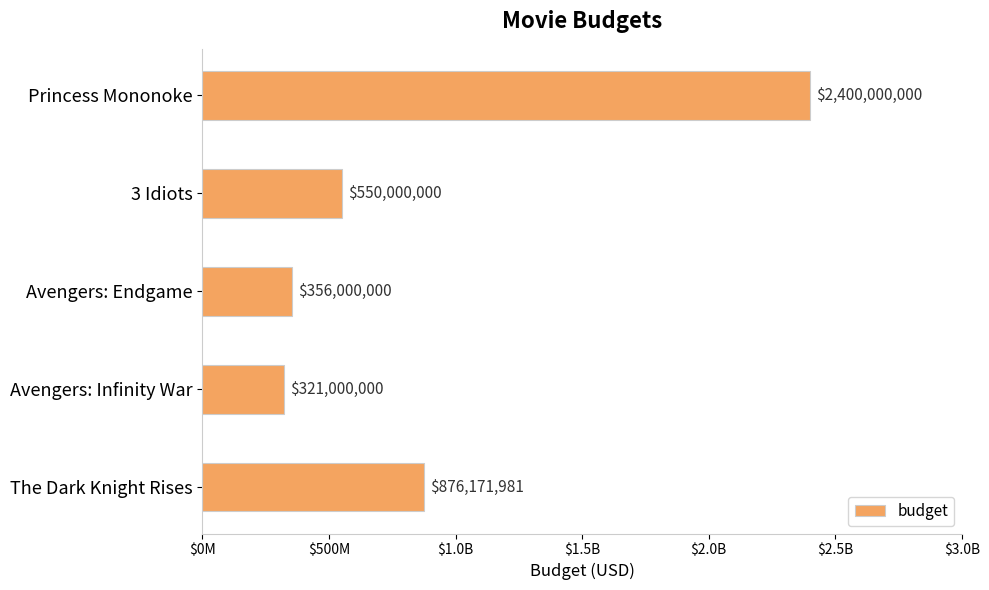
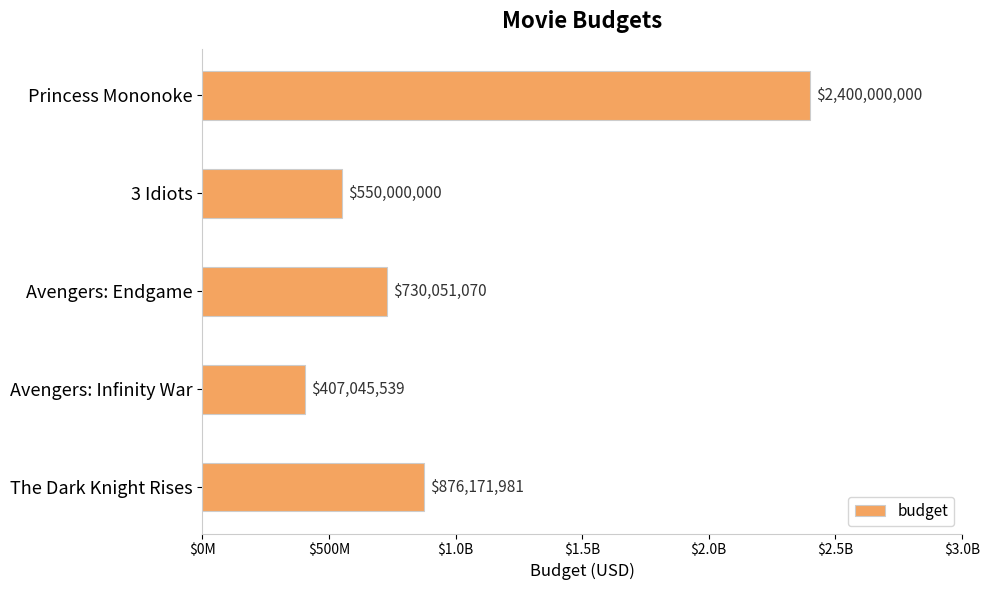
Avengers: Endgame: $356,000,000 -> $730,051,070
Avengers: Infinity War: $321,000,000 -> $407,045,539
